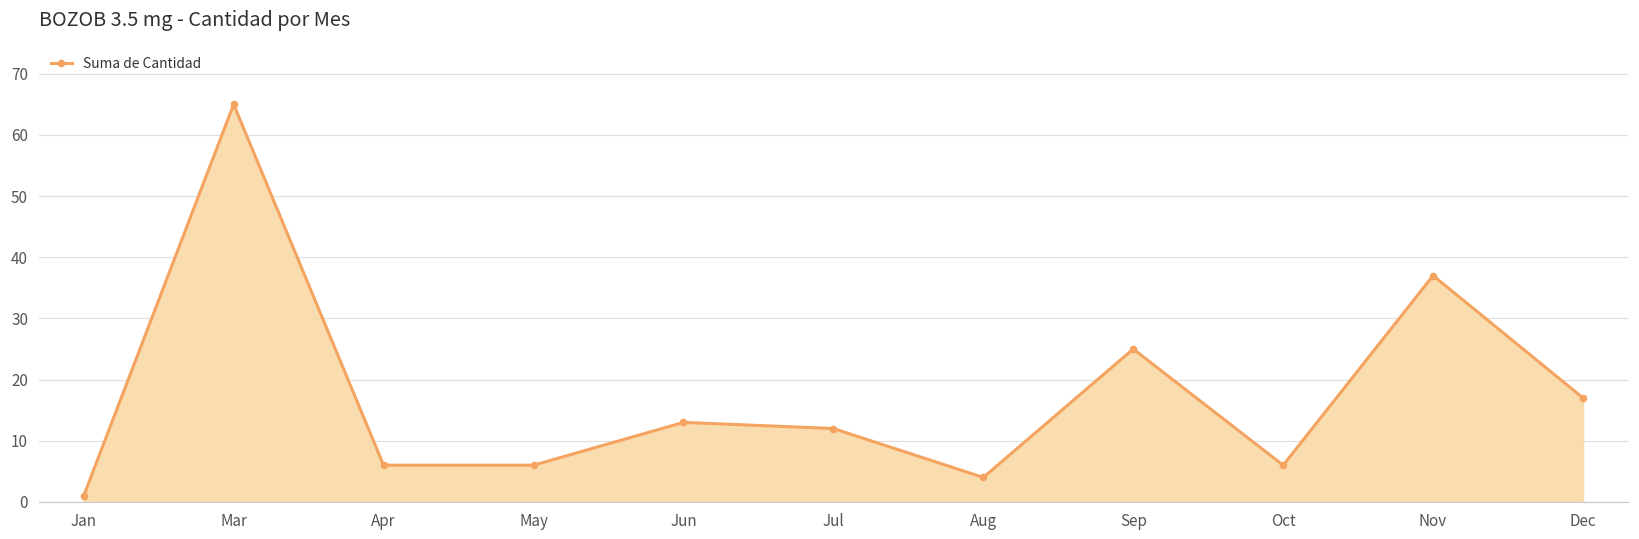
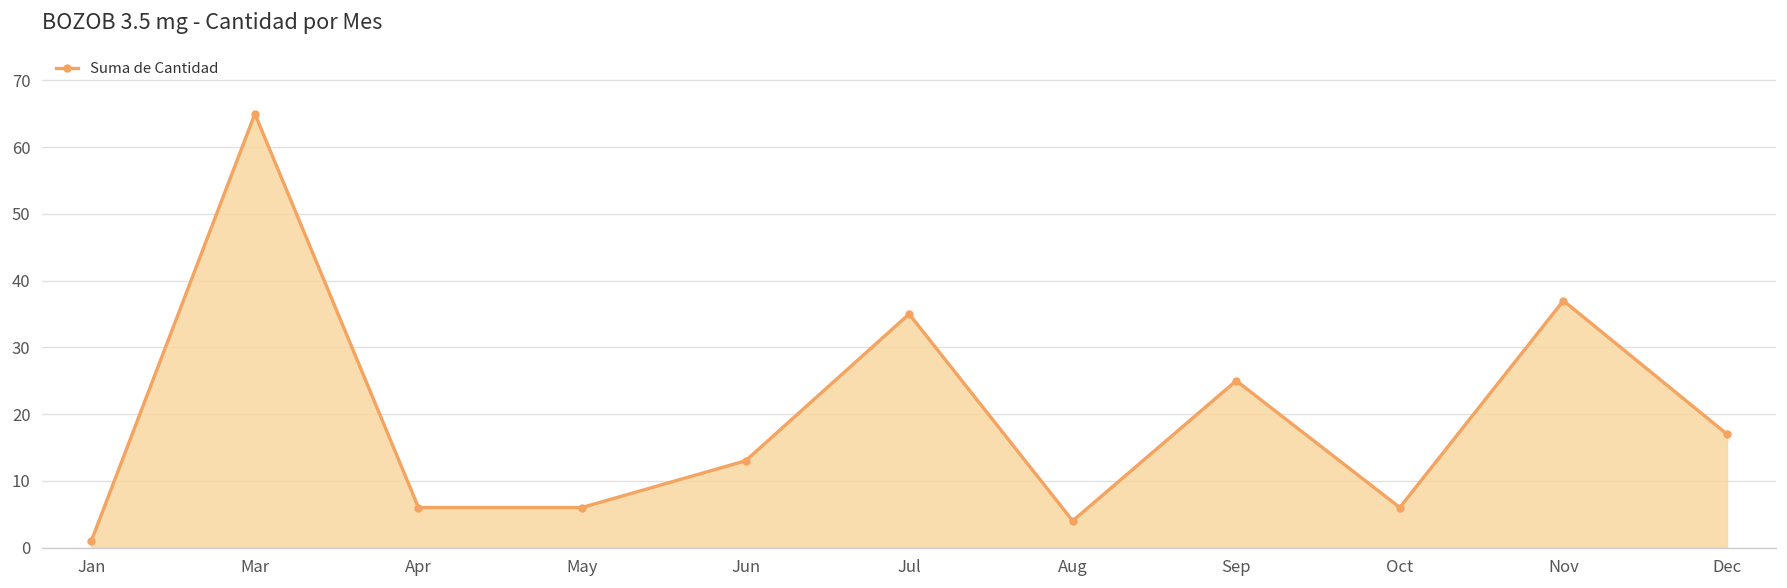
Jul: 12 -> 35
